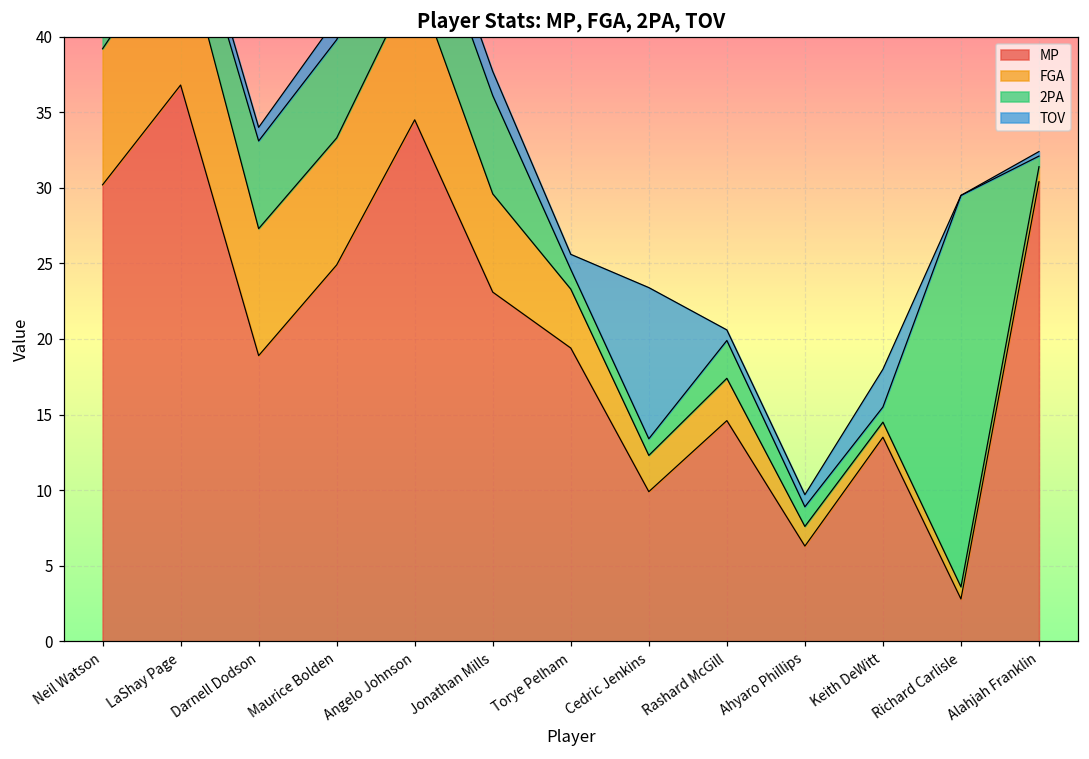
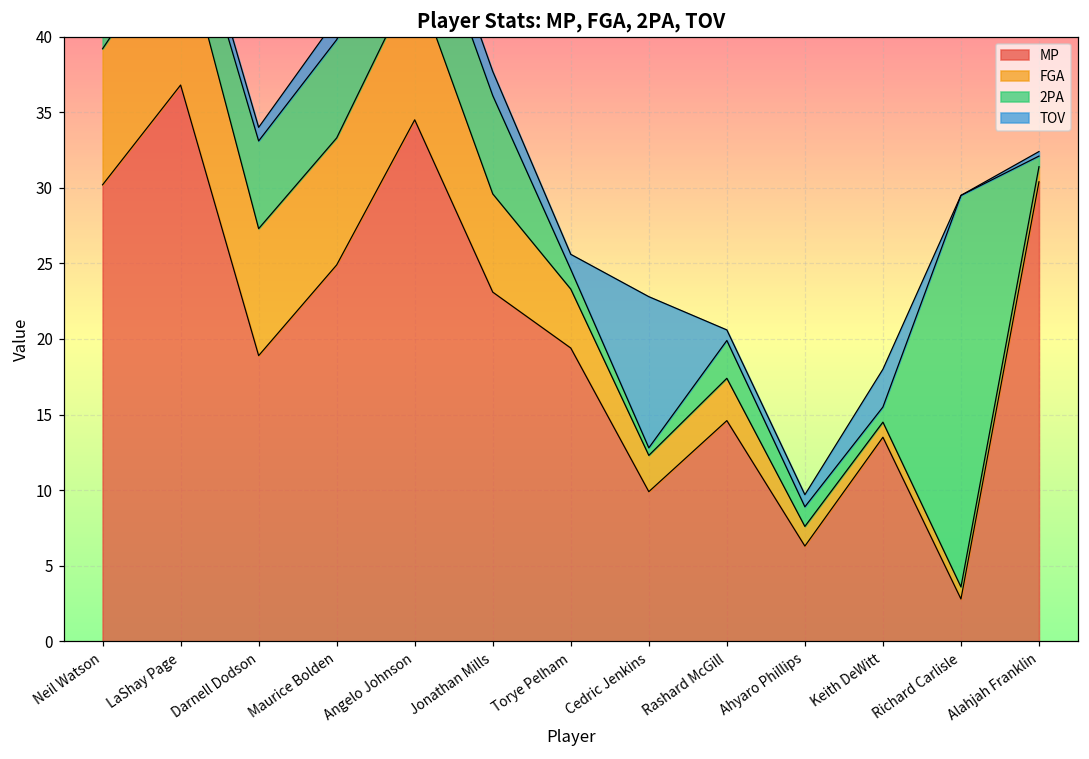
2PA, Cedric Jenkins: 1.1 -> 0.5
